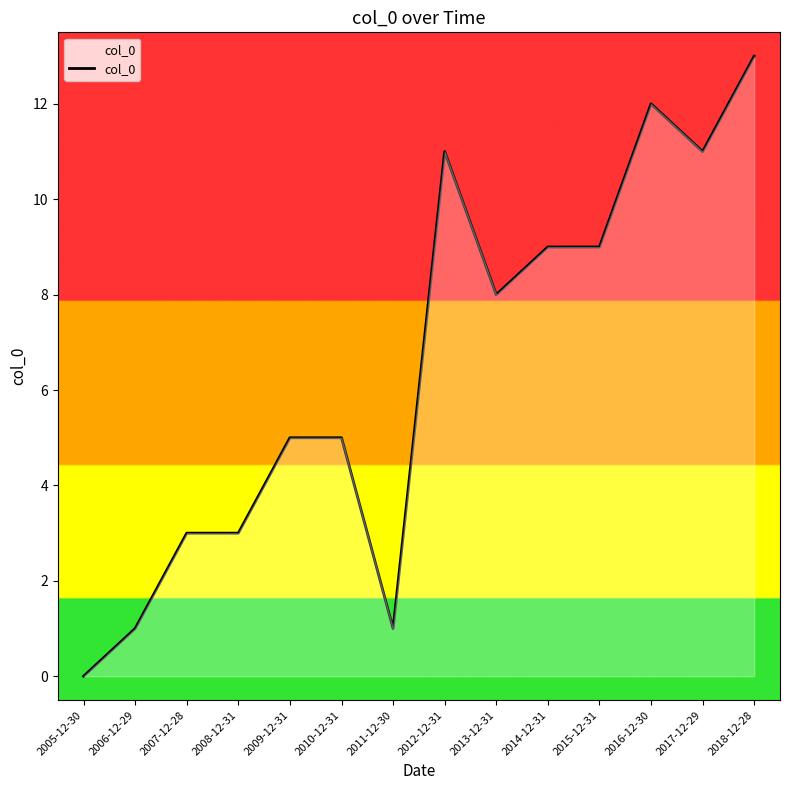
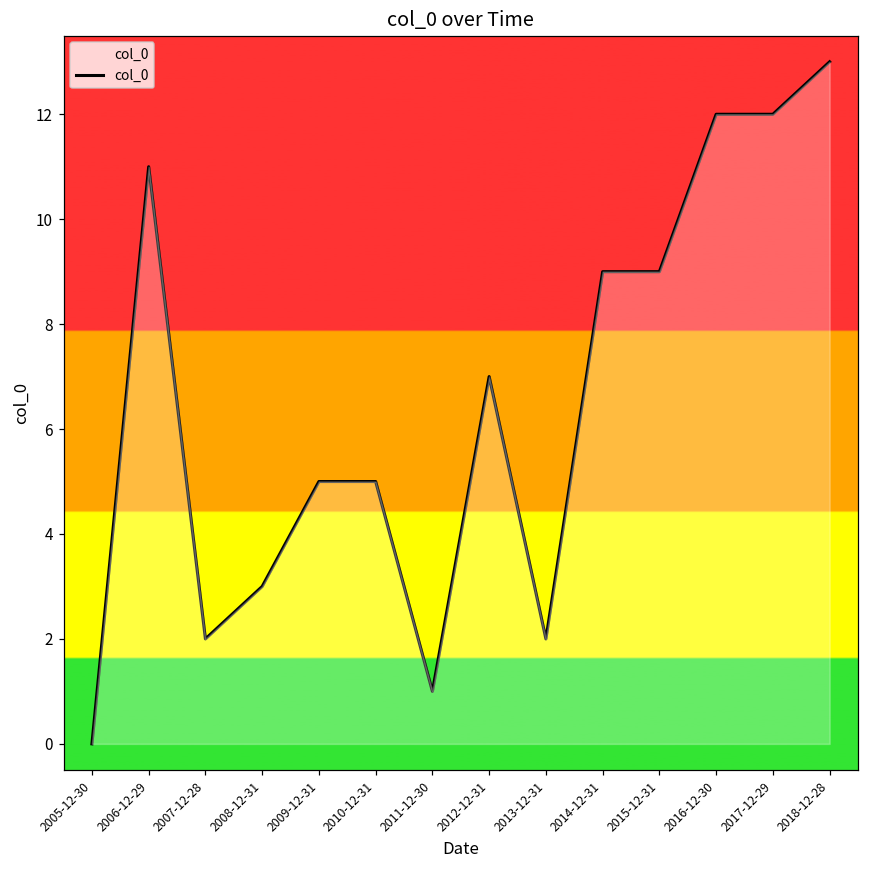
2006-12-29: 1 -> 11
2007-12-28: 3 -> 2
2012-12-31: 11 -> 7
2013-12-31: 8 -> 2
2017-12-29: 11 -> 12
